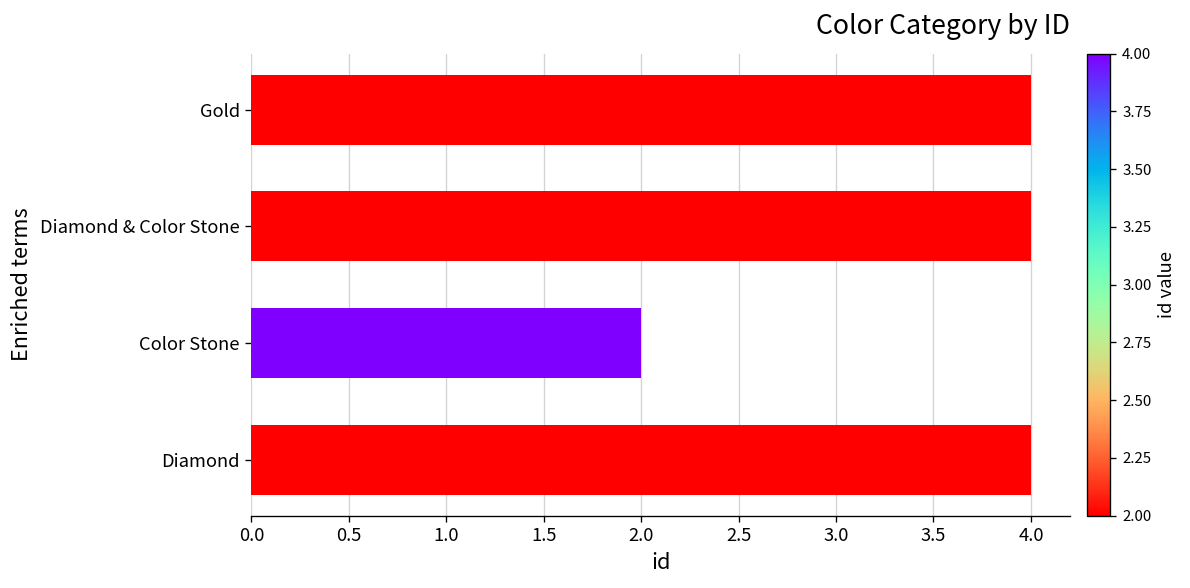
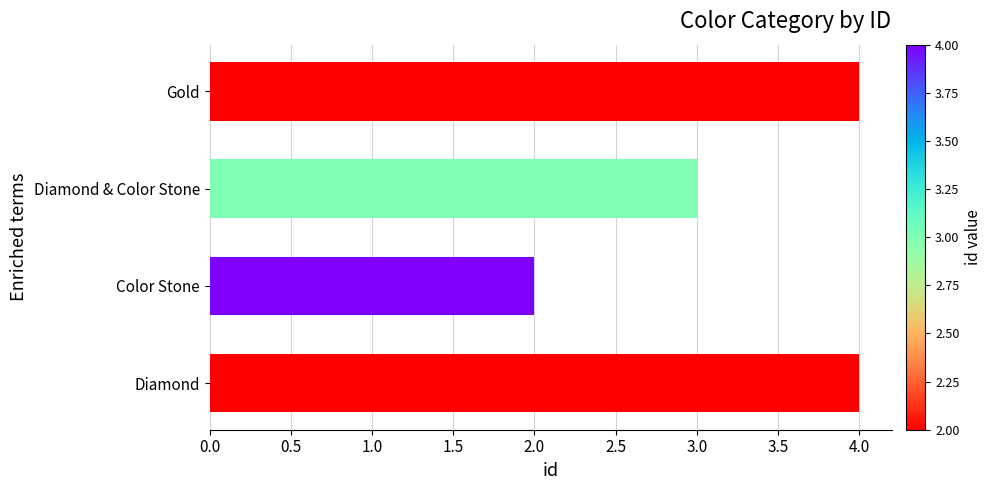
Diamond & Color Stone: 4 -> 3
